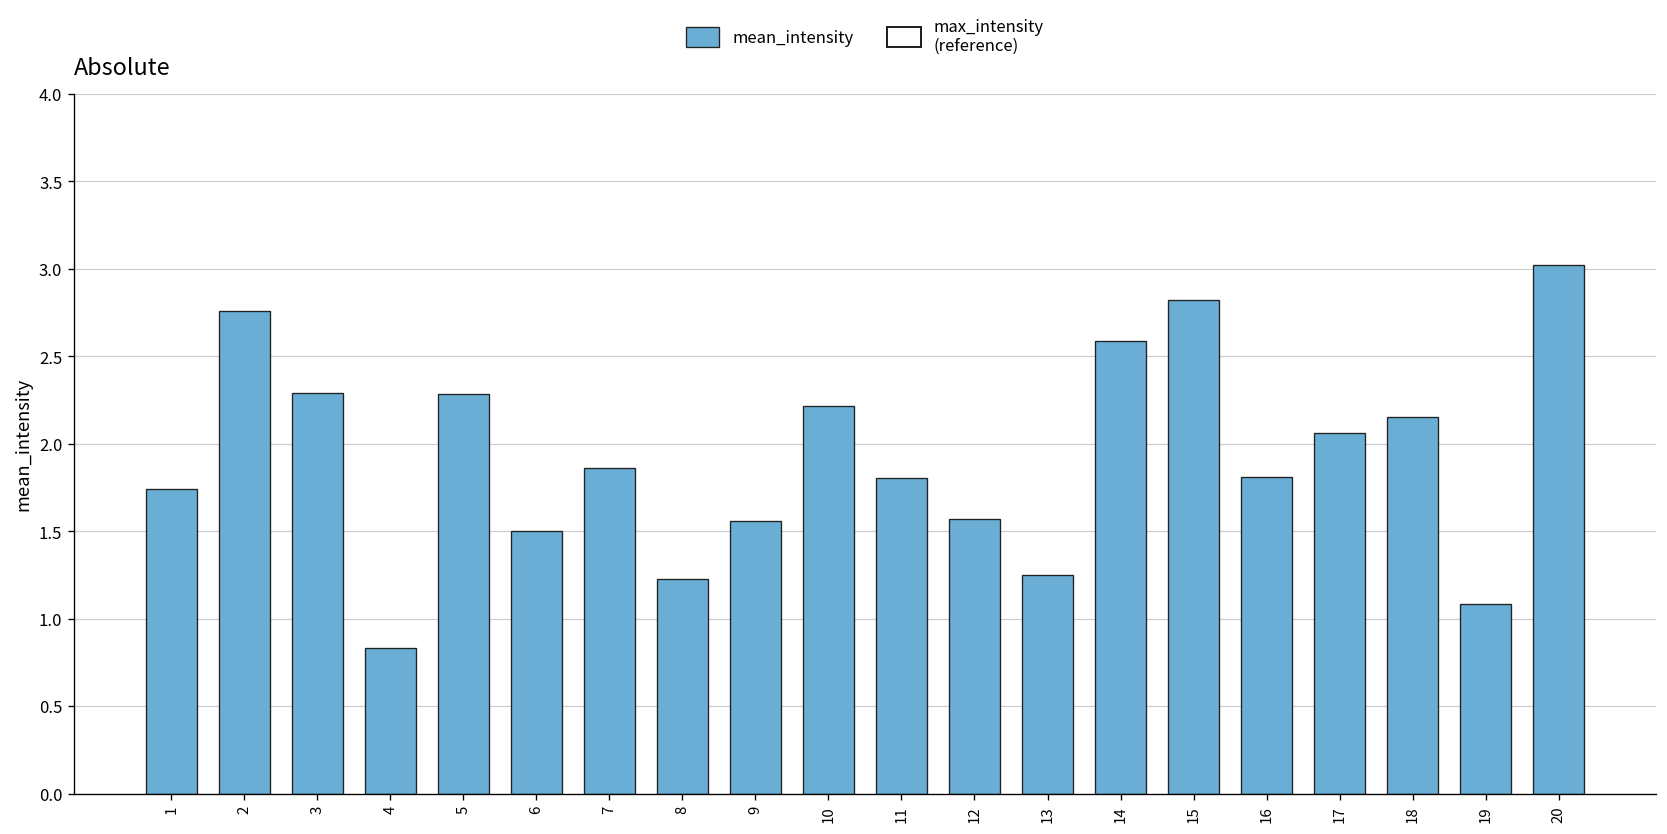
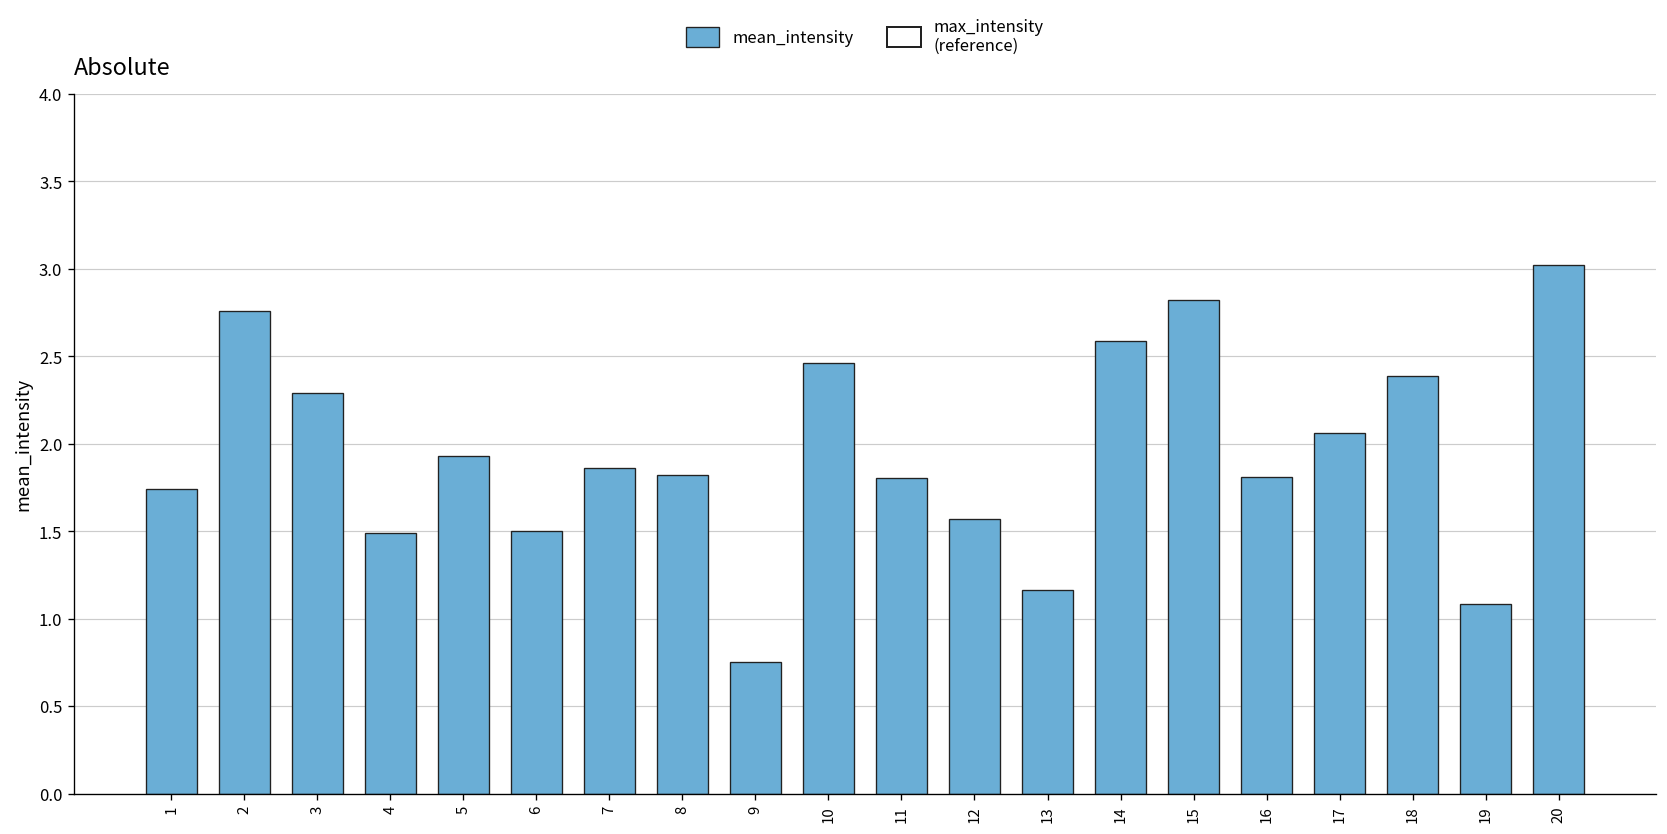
4: 0.83 -> 1.49
5: 2.28 -> 1.93
8: 1.23 -> 1.82
9: 1.56 -> 0.75
10: 2.22 -> 2.46
13: 1.25 -> 1.17
18: 2.15 -> 2.39
